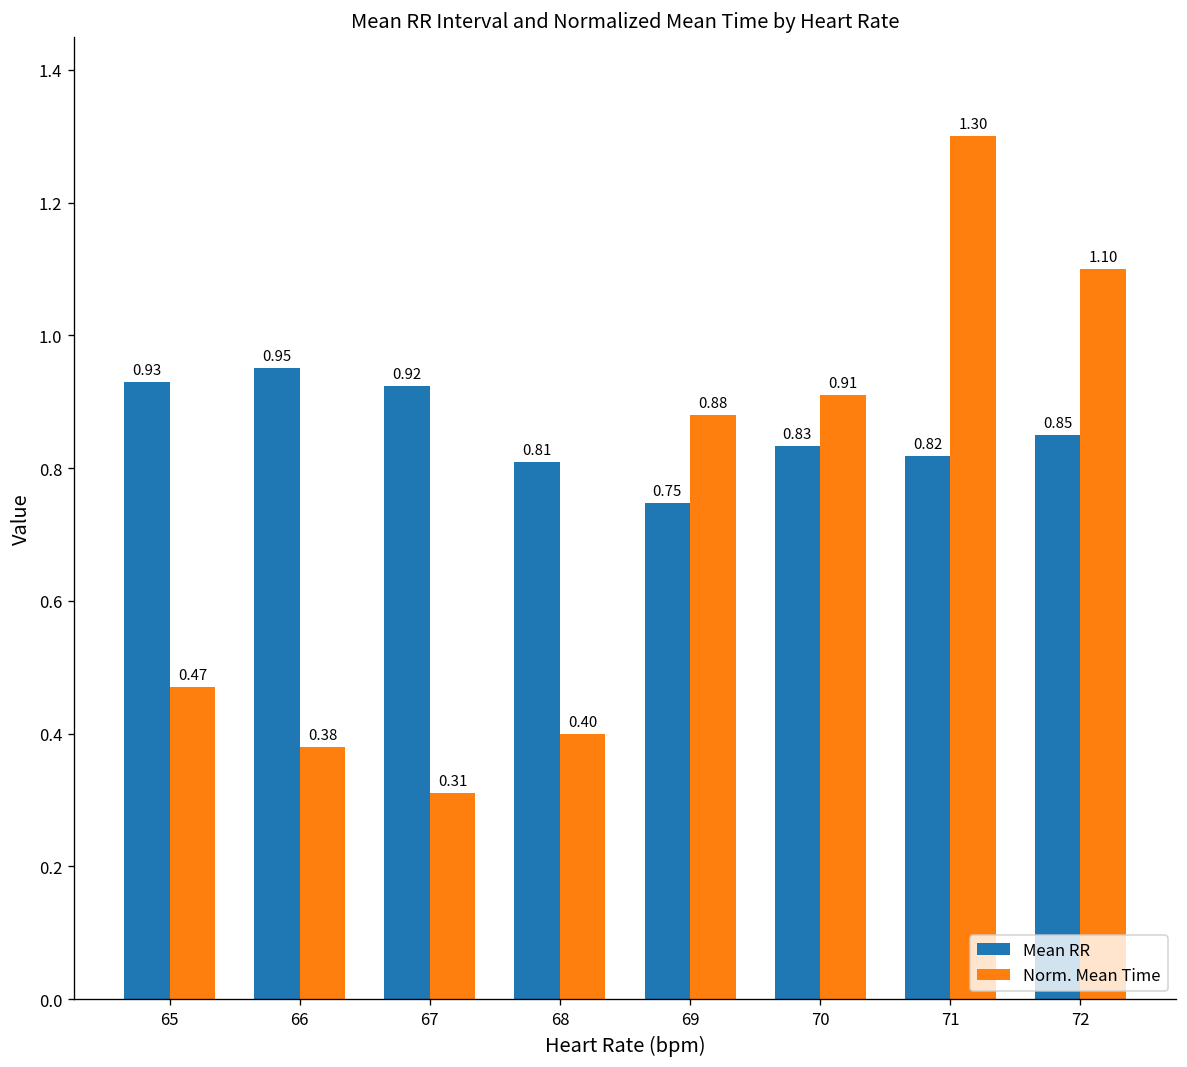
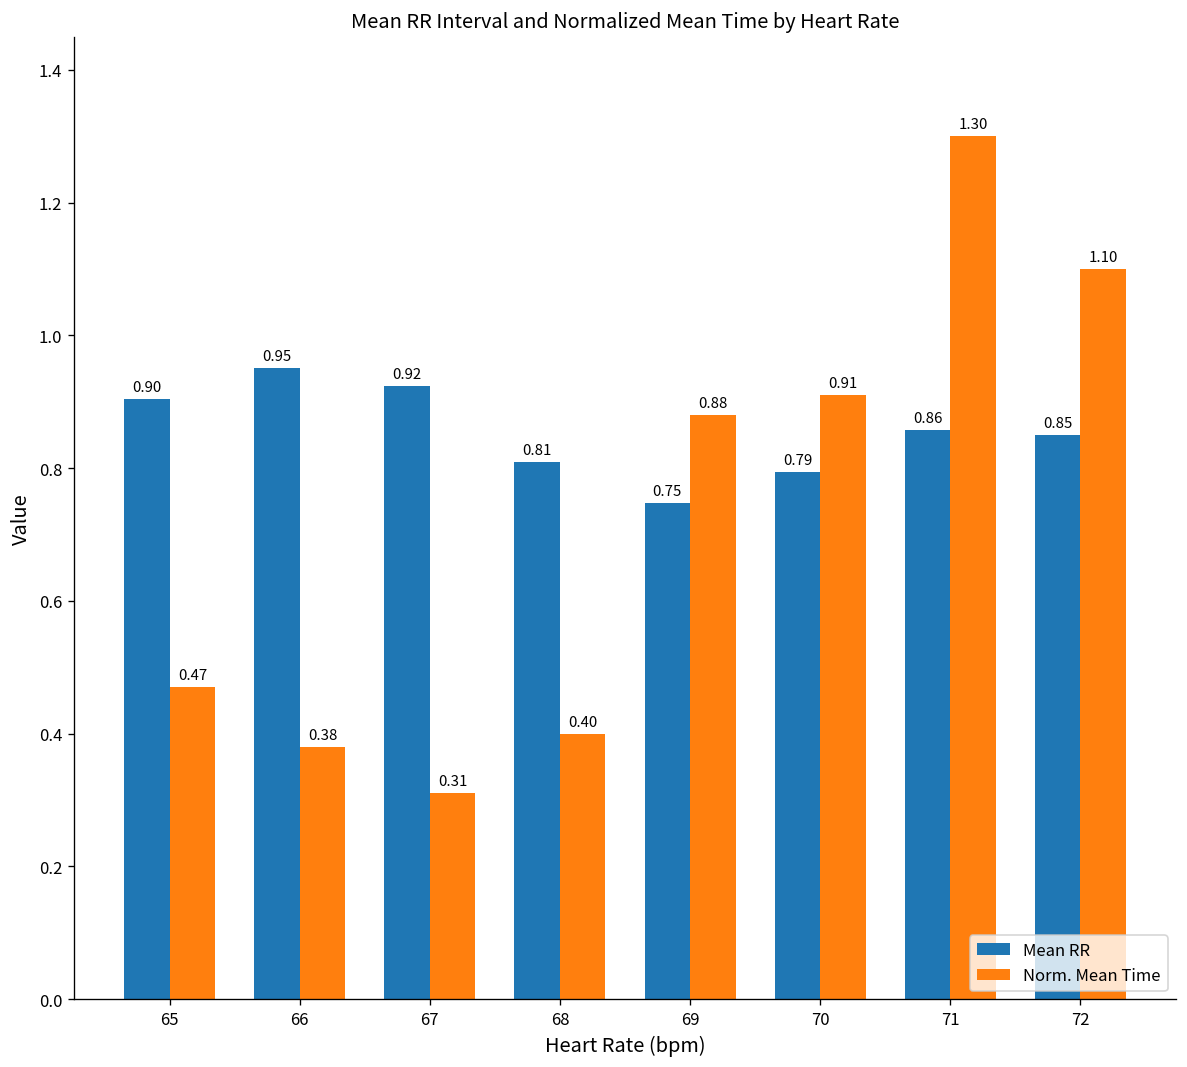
Mean RR, 65: 0.93 -> 0.90
Mean RR, 70: 0.83 -> 0.79
Mean RR, 71: 0.82 -> 0.86
